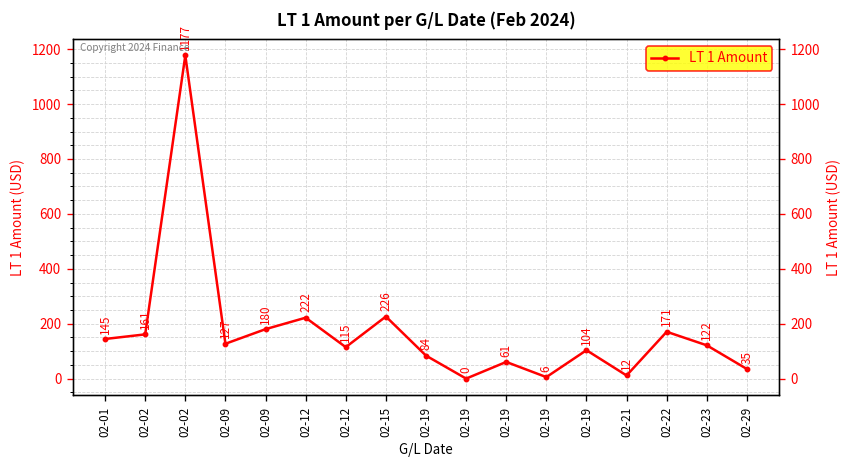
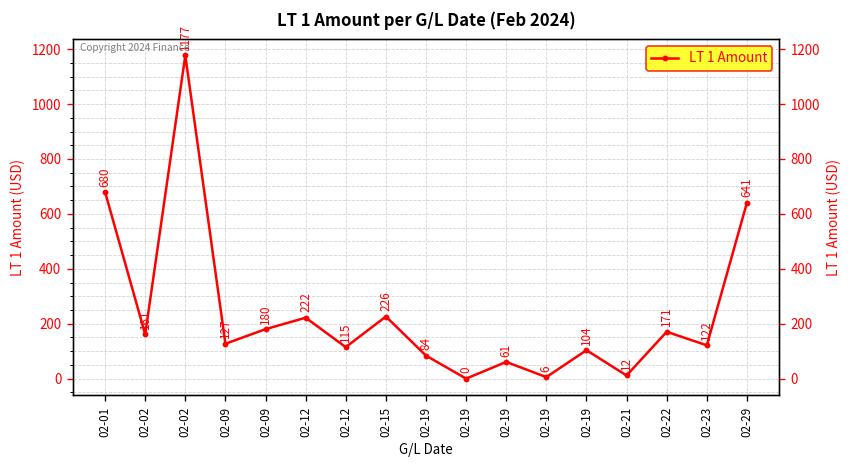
02-01: 145 -> 680
02-29: 35 -> 641
